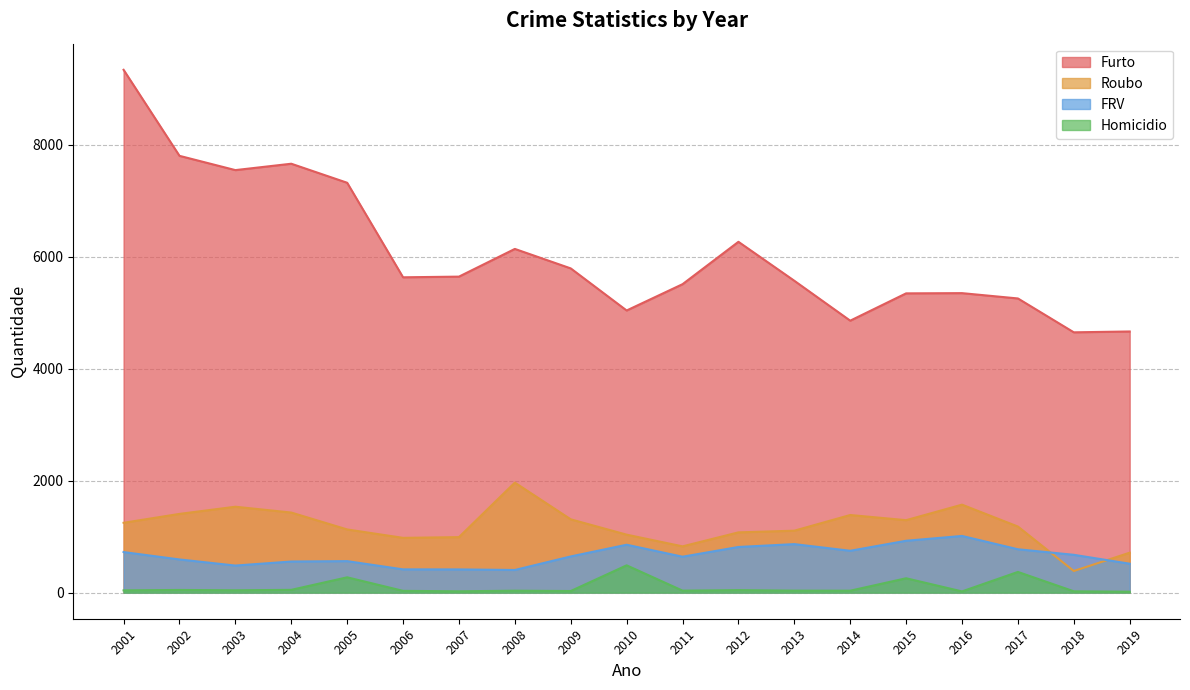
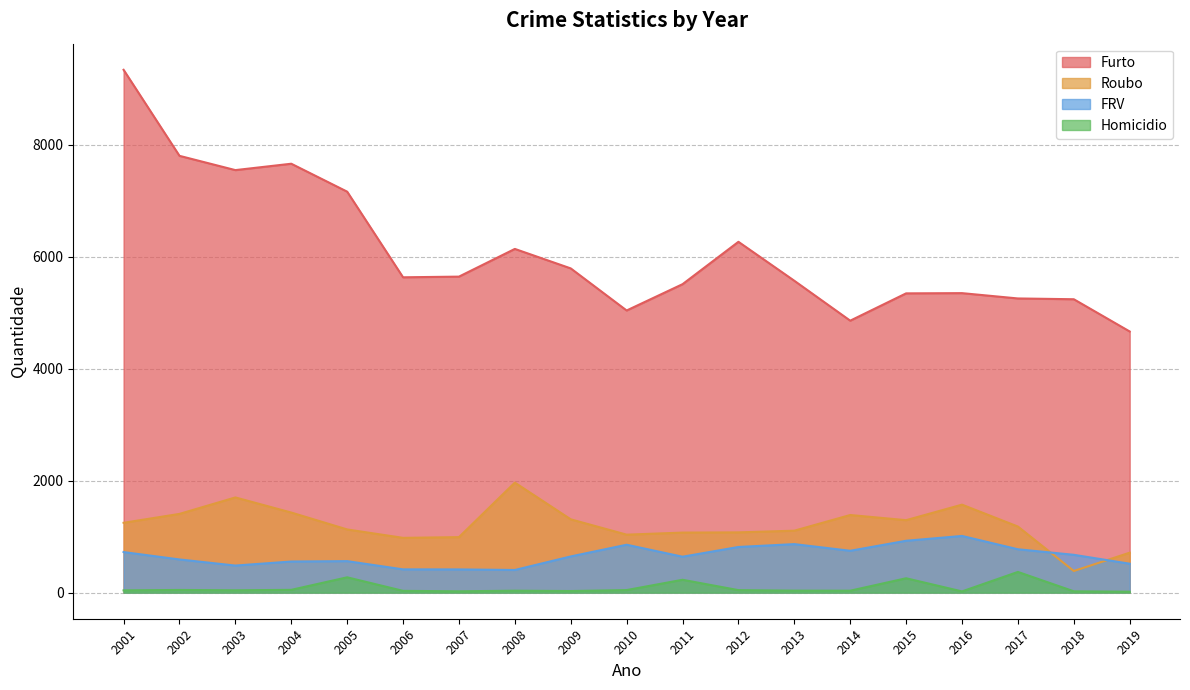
Roubo, 2003: 1500 -> 1700
Furto, 2005: 7300 -> 7200
Homicidio, 2010: 500 -> 0
Roubo, 2011: 800 -> 1100
Homicidio, 2011: 0 -> 200
Furto, 2018: 4700 -> 5200
